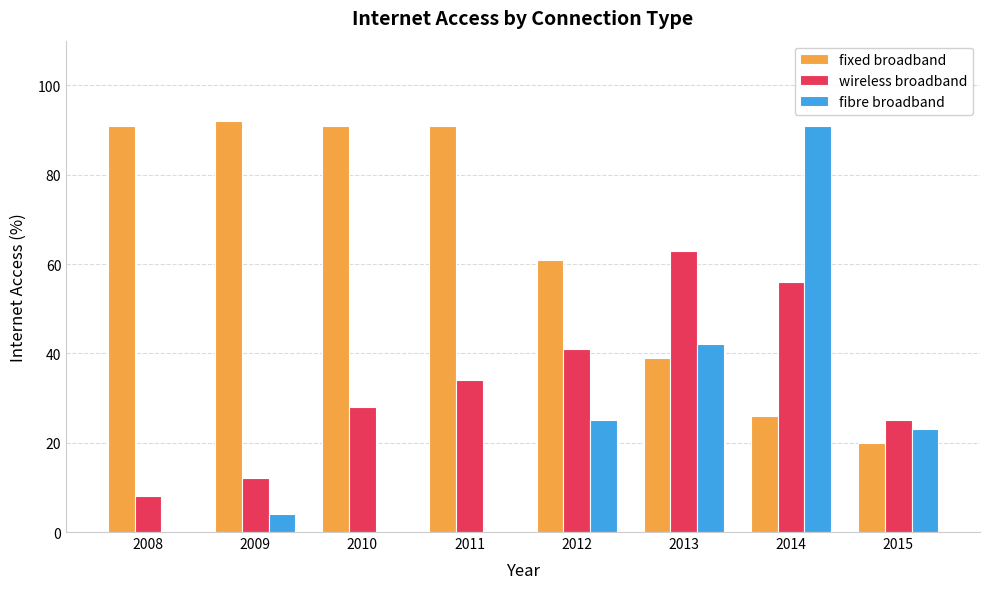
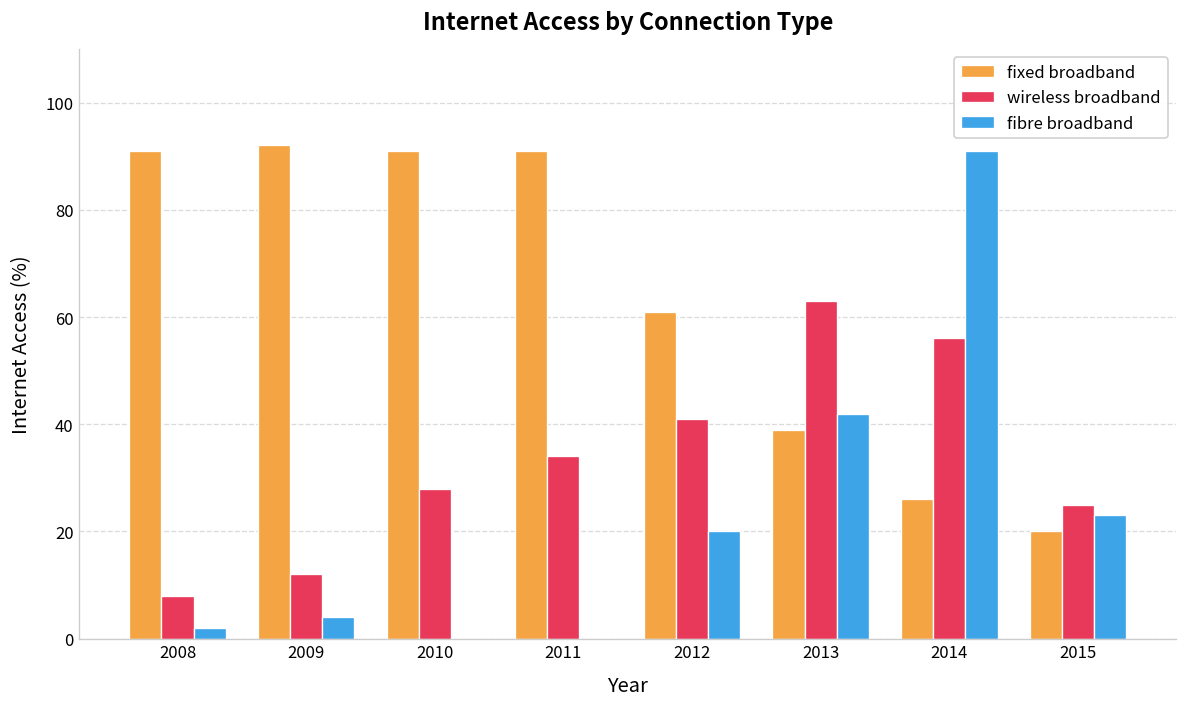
fibre broadband, 2008: 0 -> 2
fibre broadband, 2012: 25 -> 20
